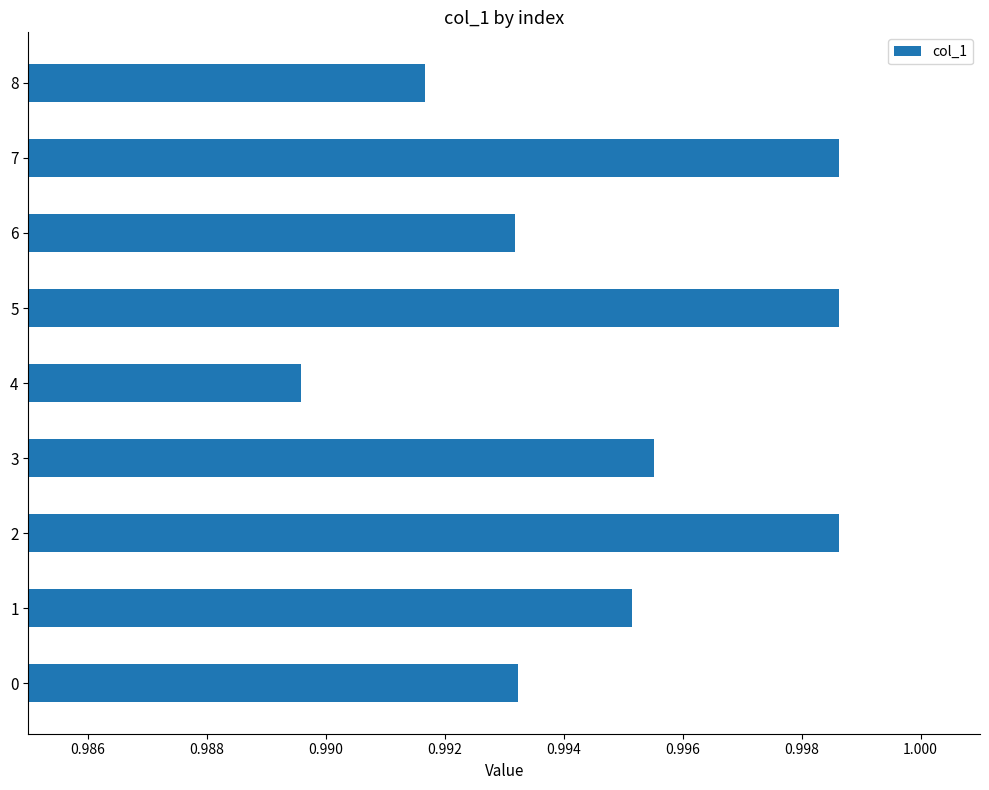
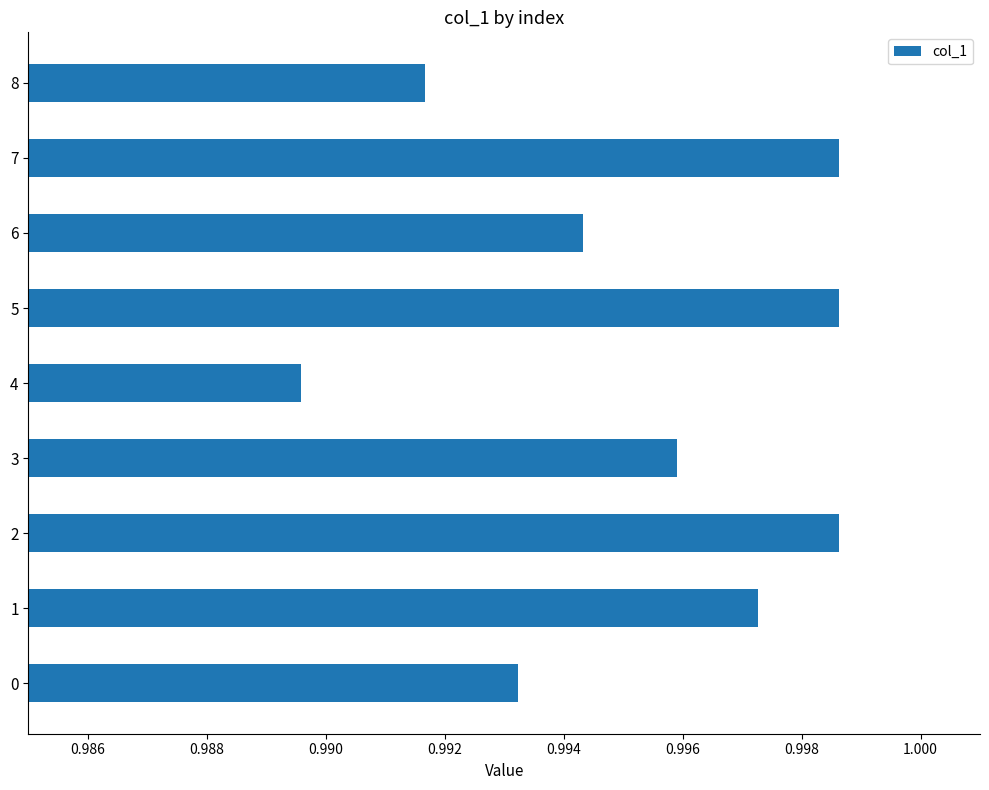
6: 0.9932 -> 0.9943
3: 0.9955 -> 0.9959
1: 0.9951 -> 0.9973
